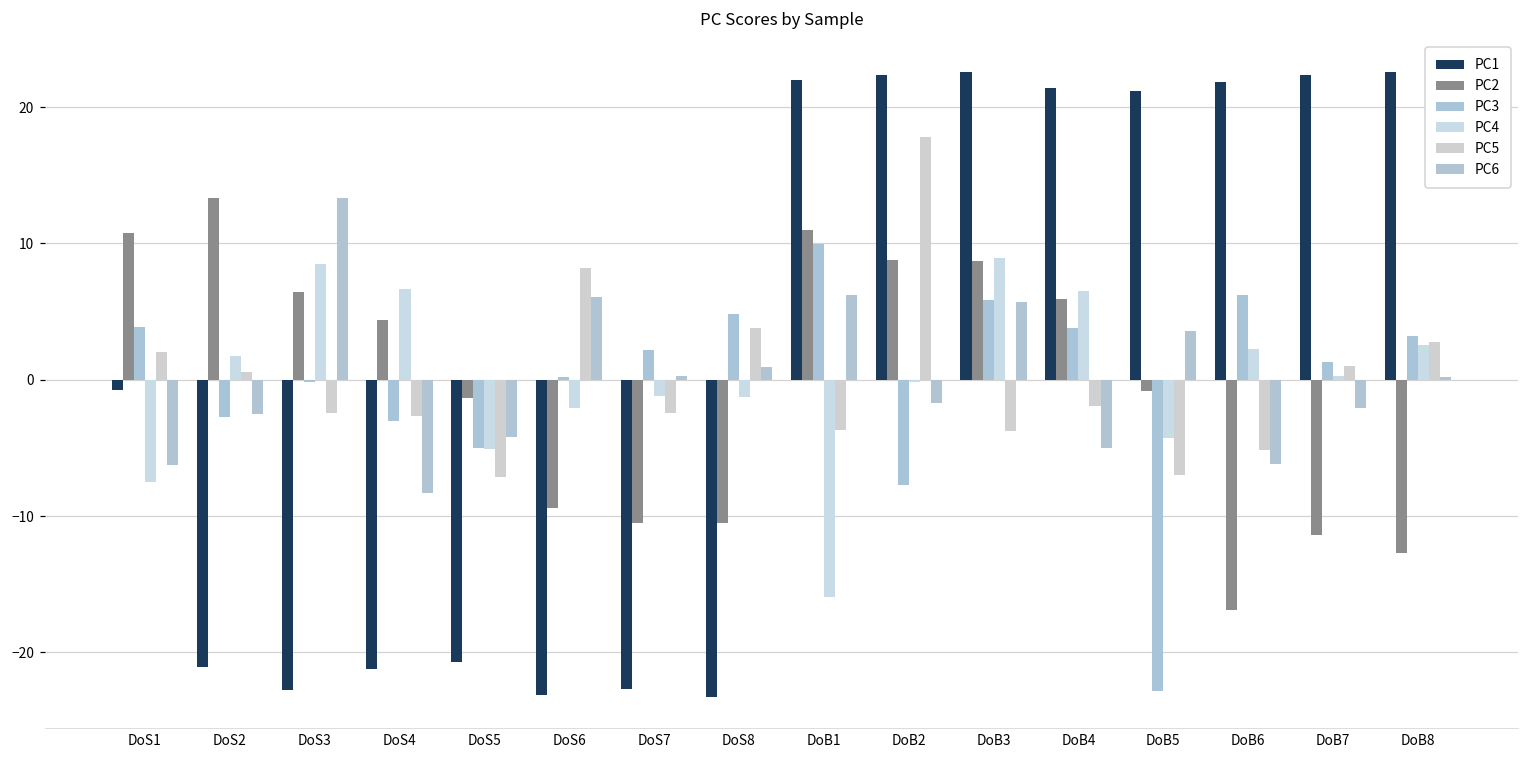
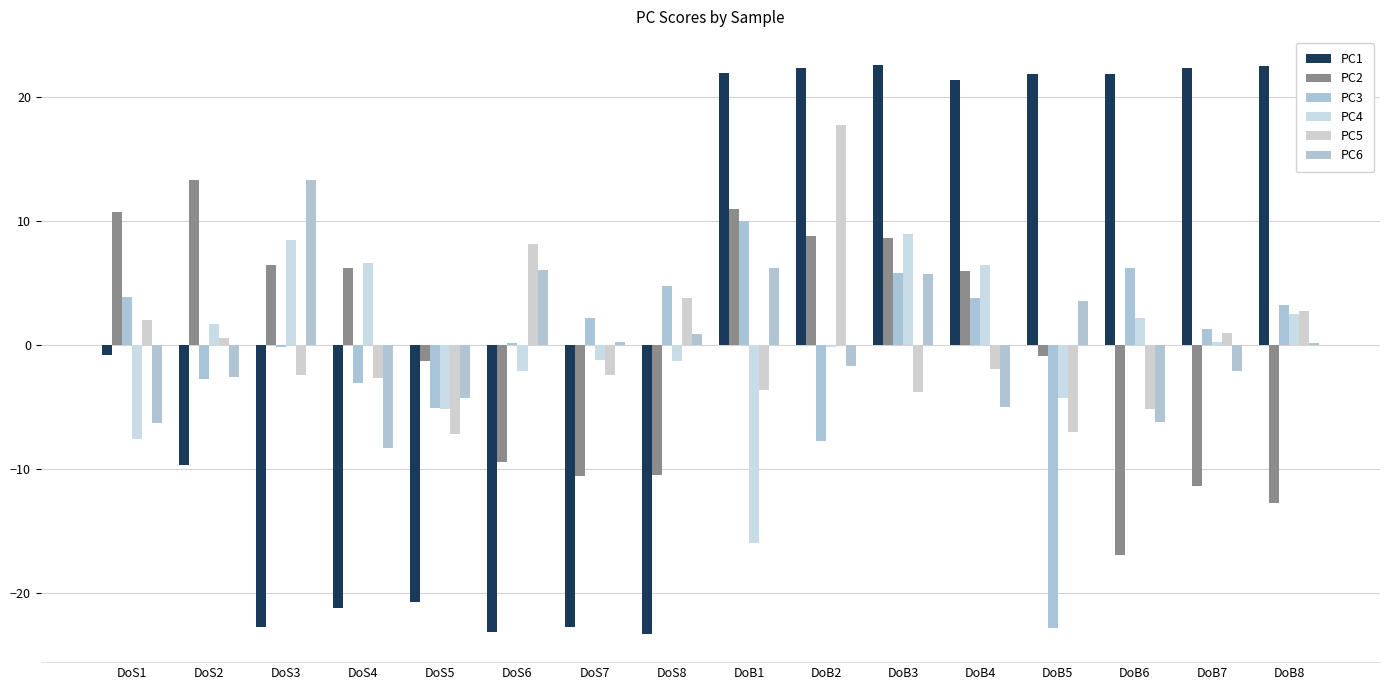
PC1, DoS2: -21.1 -> -9.7
PC2, DoS4: 4.4 -> 6.2
PC1, DoB5: 21.2 -> 21.9
